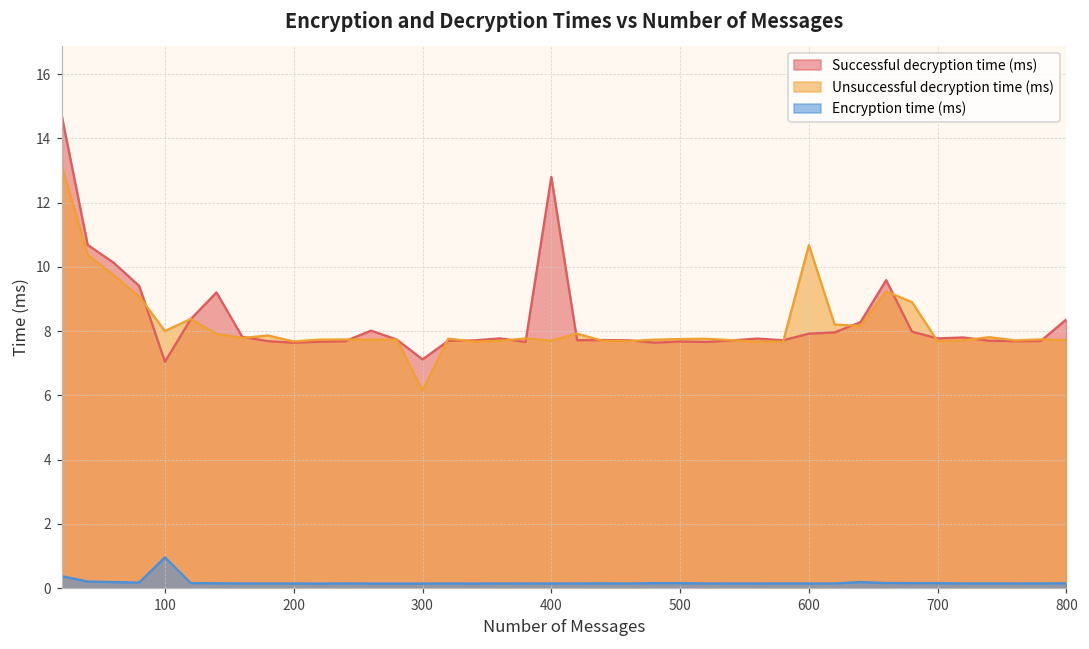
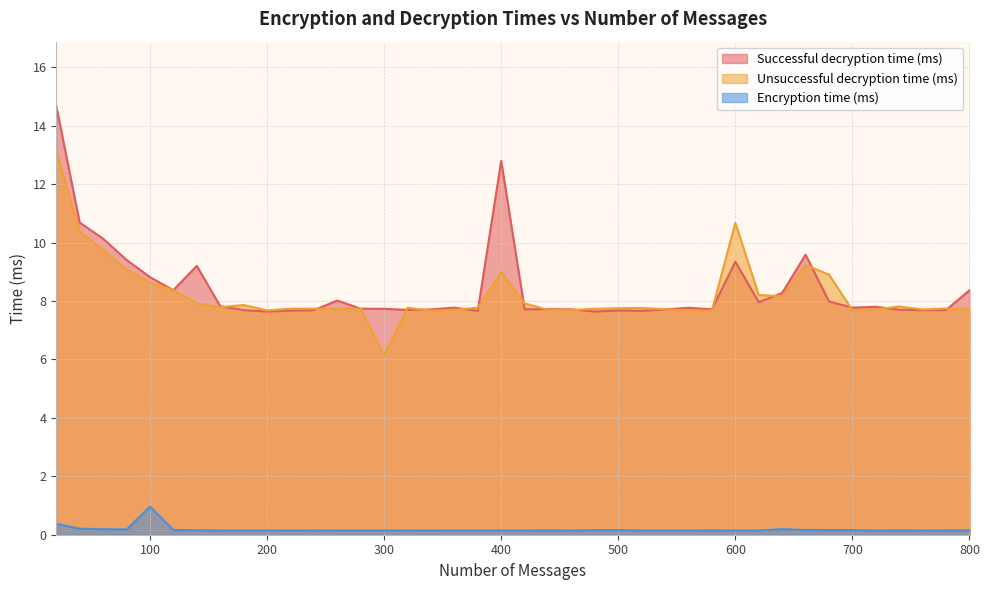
Successful decryption time (ms), 100: 7.0 -> 8.8
Unsuccessful decryption time (ms), 100: 8.0 -> 8.6
Successful decryption time (ms), 300: 7.1 -> 7.7
Unsuccessful decryption time (ms), 400: 7.7 -> 9.0
Successful decryption time (ms), 600: 7.9 -> 9.3
